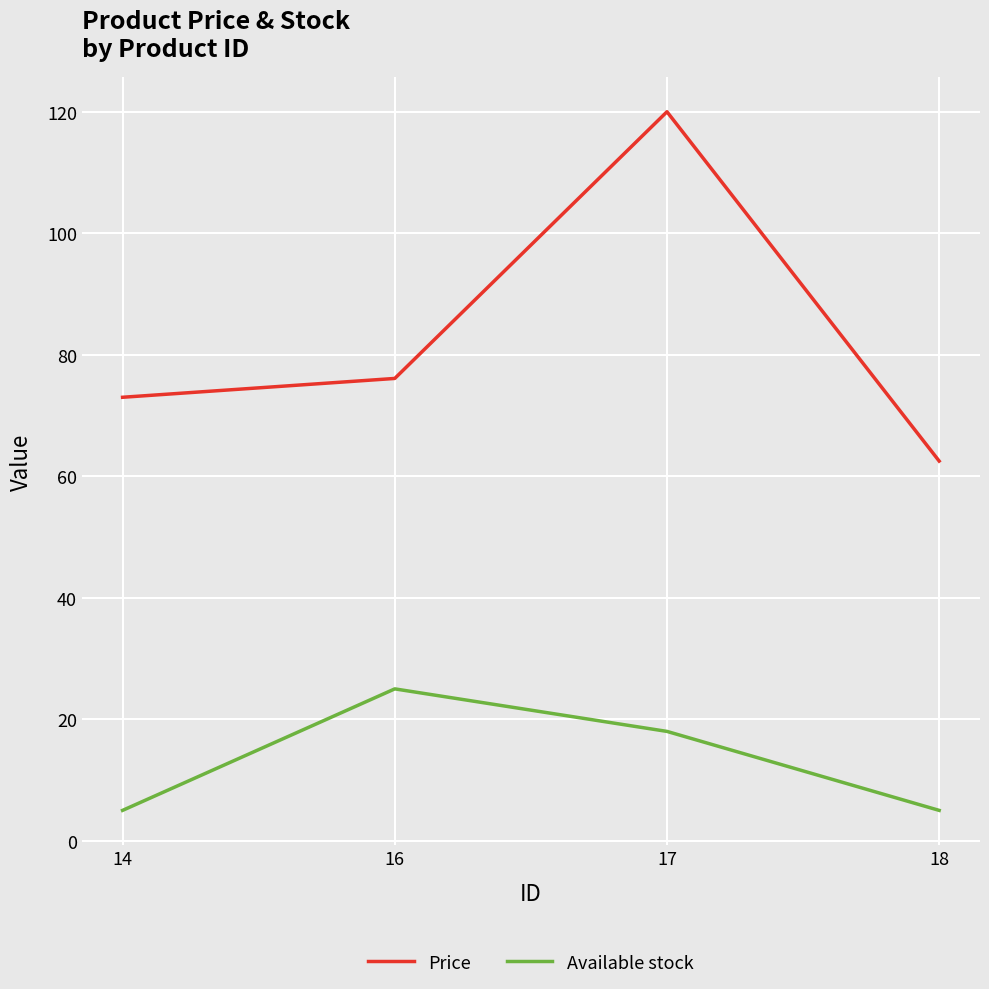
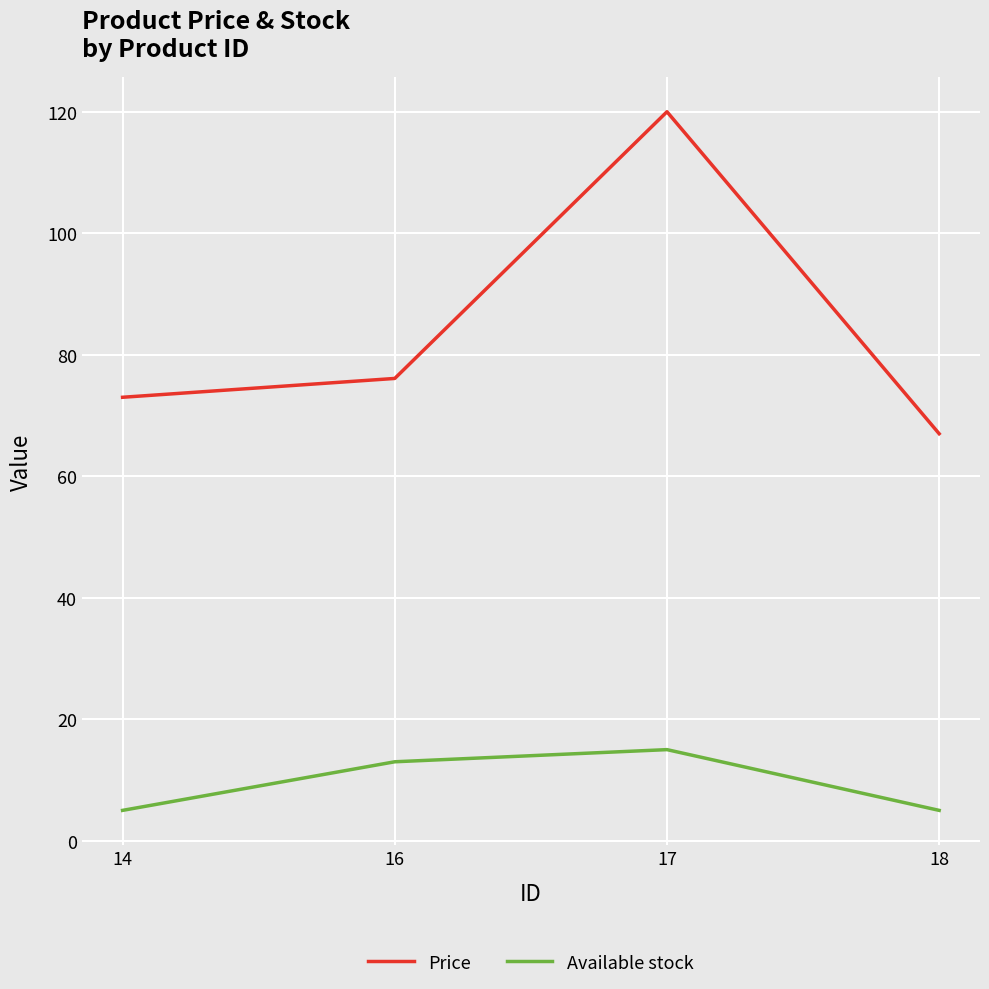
Available stock, 16: 25 -> 13
Available stock, 17: 18 -> 15
Price, 18: 63 -> 67
